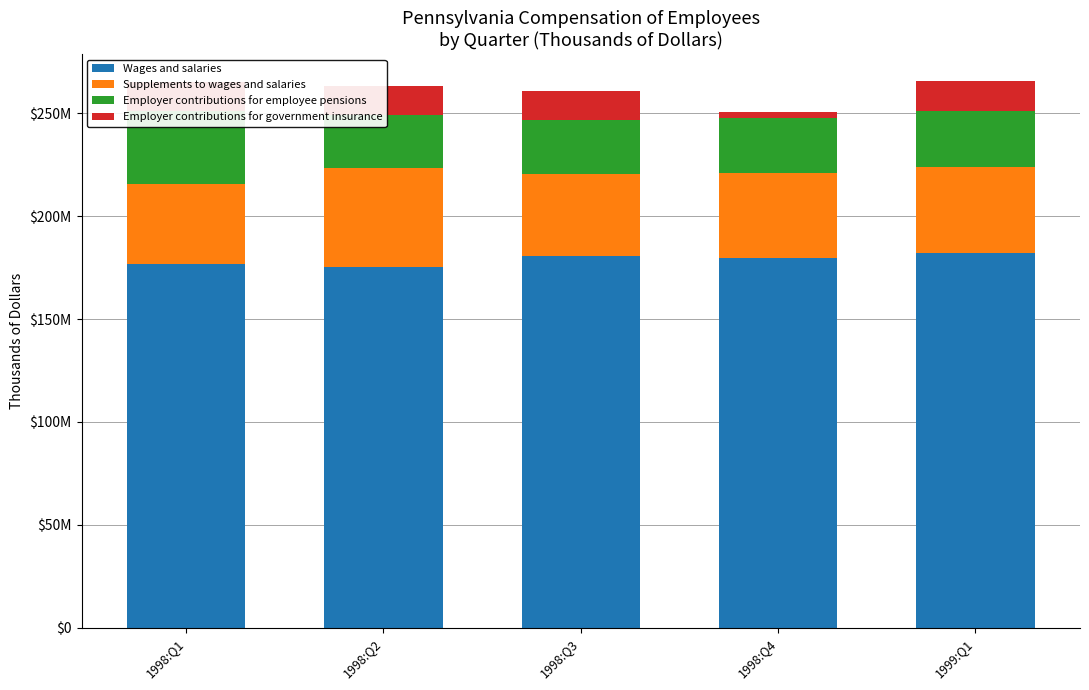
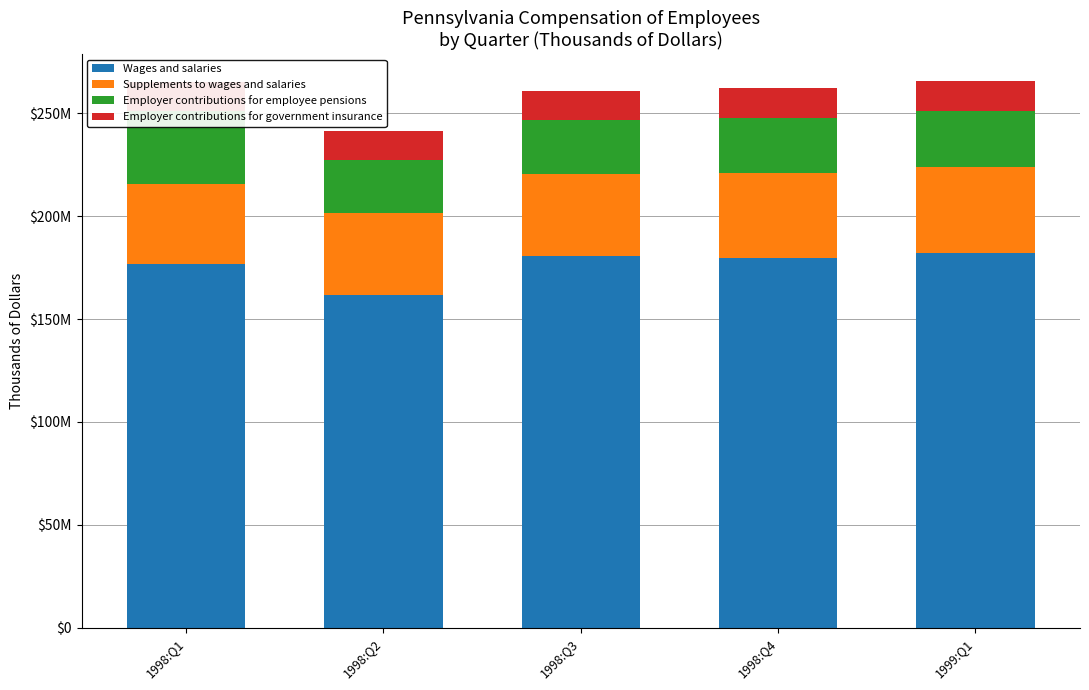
Wages and salaries, 1998:Q2: $175000000 -> $162000000
Supplements to wages and salaries, 1998:Q2: $48000000 -> $40000000
Employer contributions for government insurance, 1998:Q4: $3000000 -> $14000000
